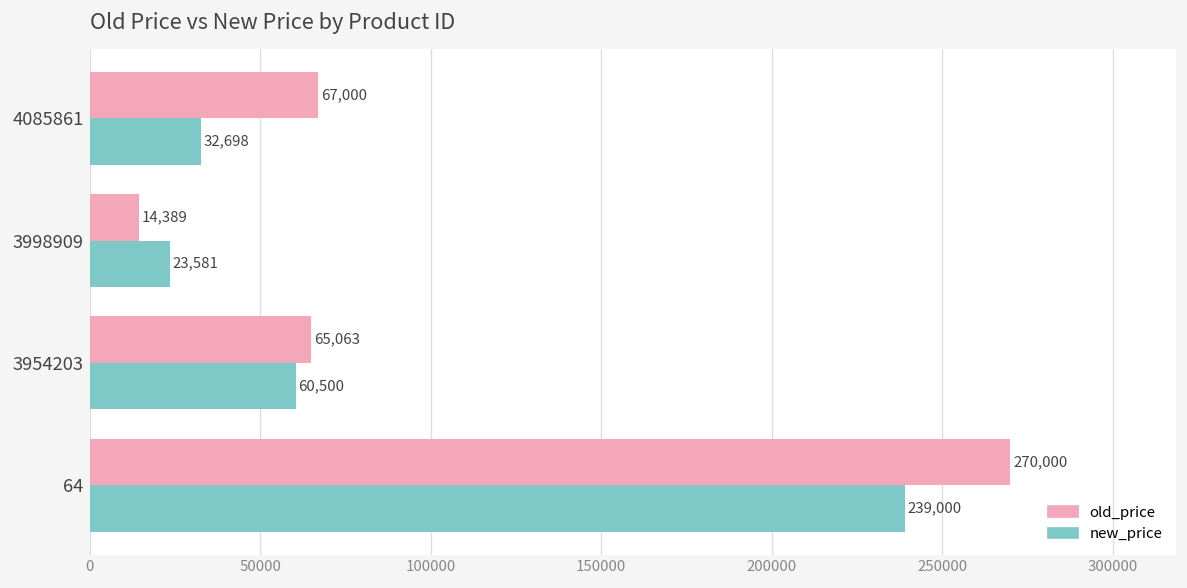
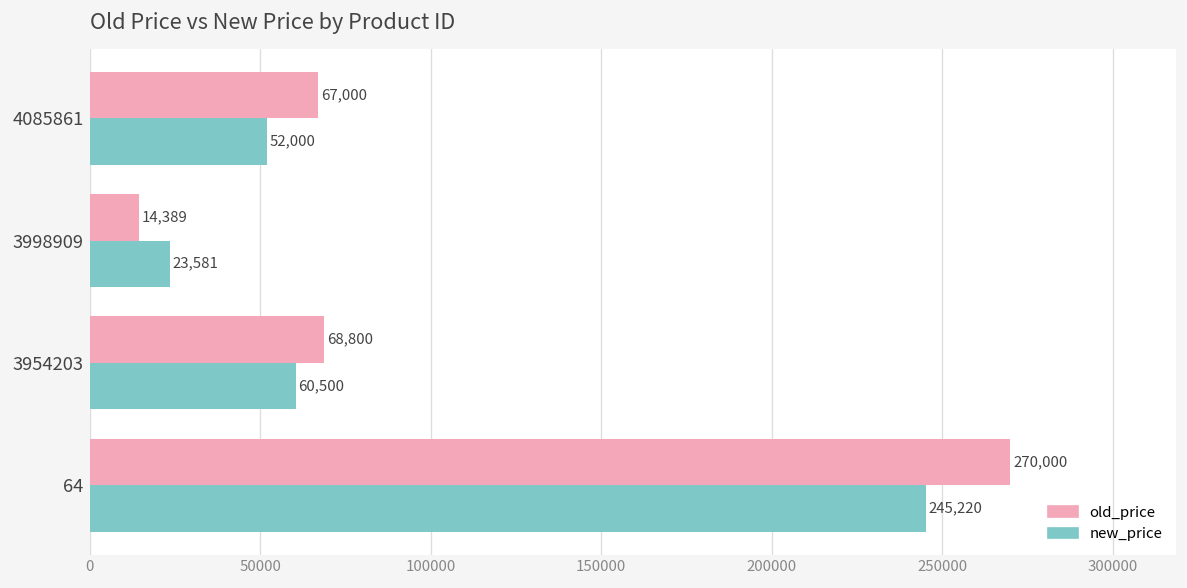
new_price, 4085861: 32,698 -> 52,000
old_price, 3954203: 65,063 -> 68,800
new_price, 64: 239,000 -> 245,220
